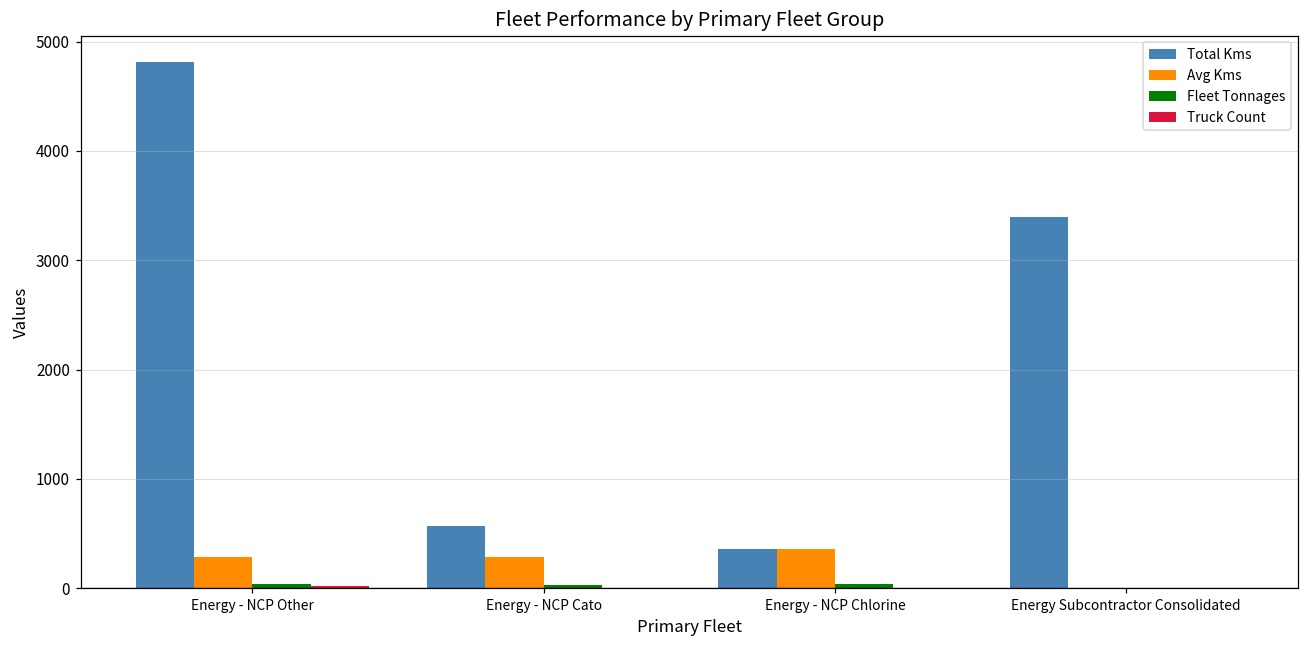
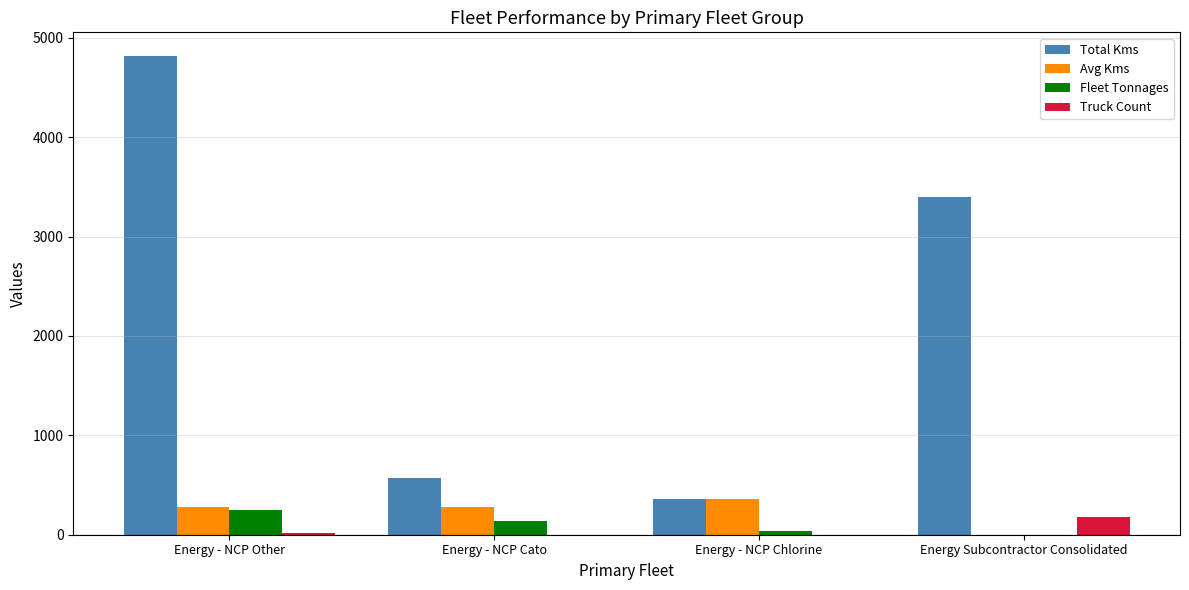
Fleet Tonnages, Energy - NCP Other: 0 -> 200
Fleet Tonnages, Energy - NCP Cato: 0 -> 100
Truck Count, Energy Subcontractor Consolidated: 0 -> 200
